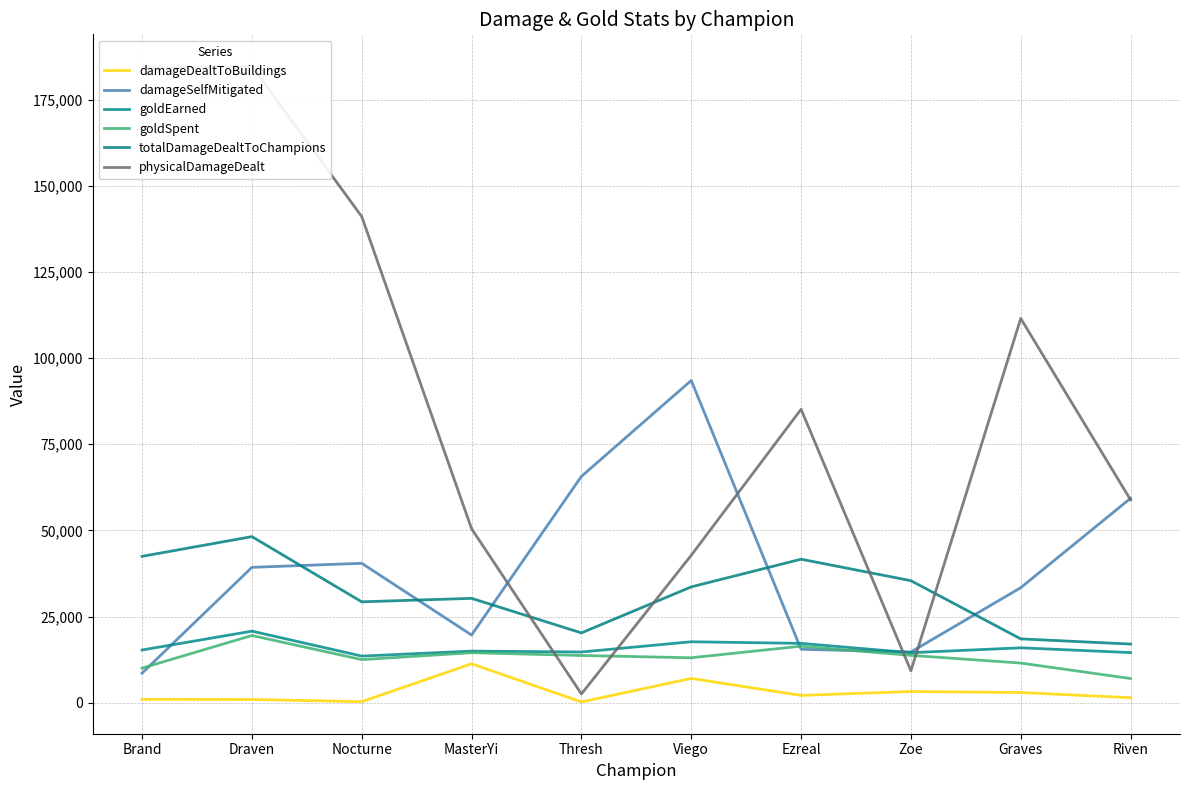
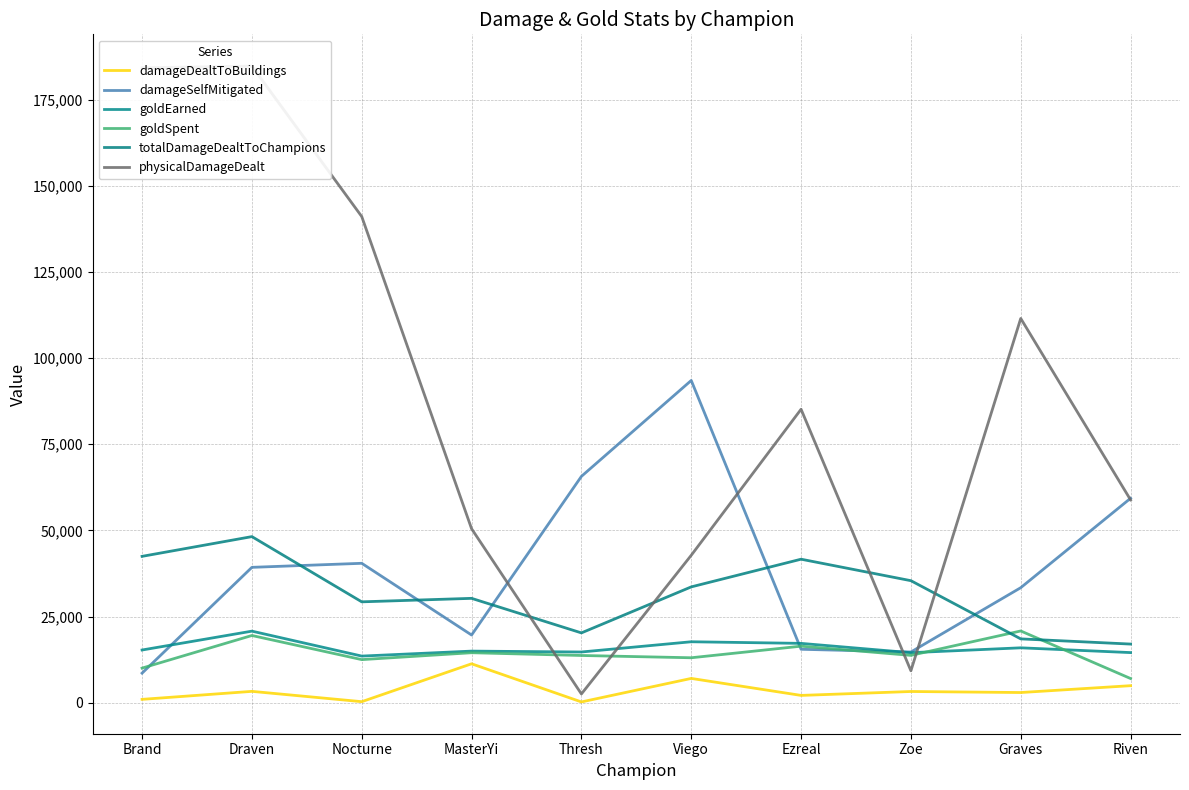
damageDealtToBuildings, Draven: 1,000 -> 3,000
goldSpent, Graves: 12,000 -> 21,000
damageDealtToBuildings, Riven: 1,000 -> 5,000
